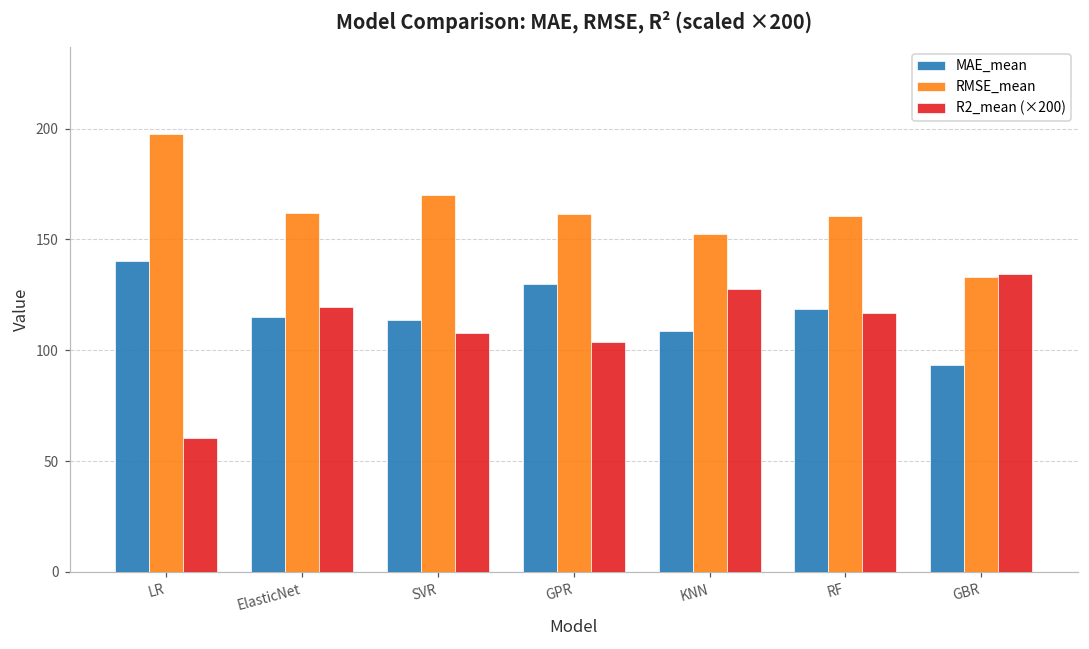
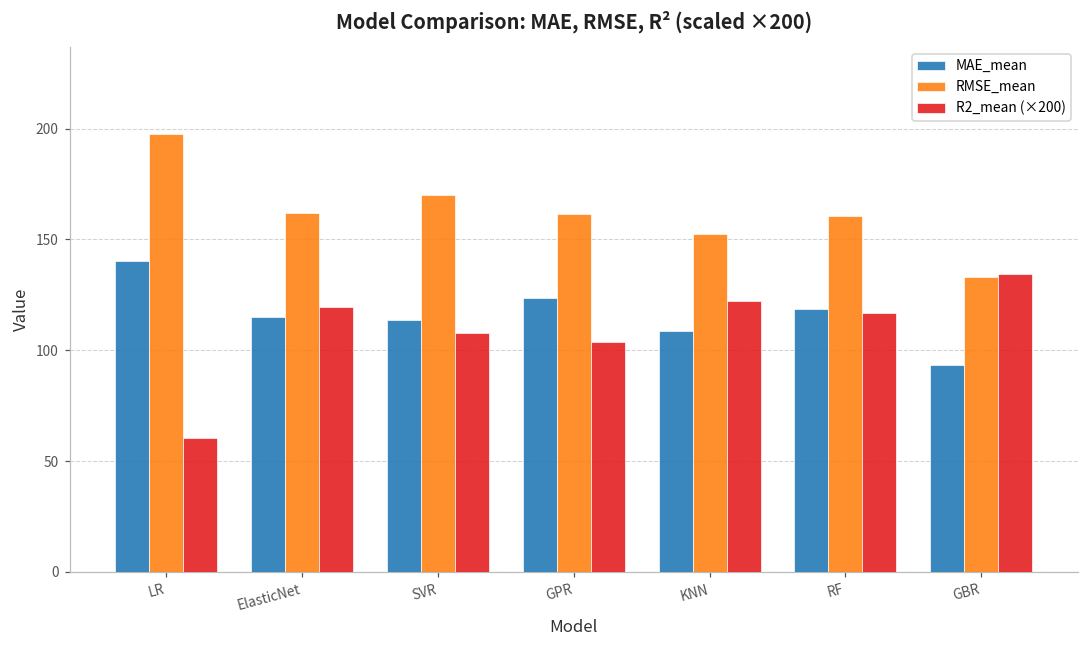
MAE_mean, GPR: 130 -> 123
R2_mean (×200), KNN: 128 -> 122
